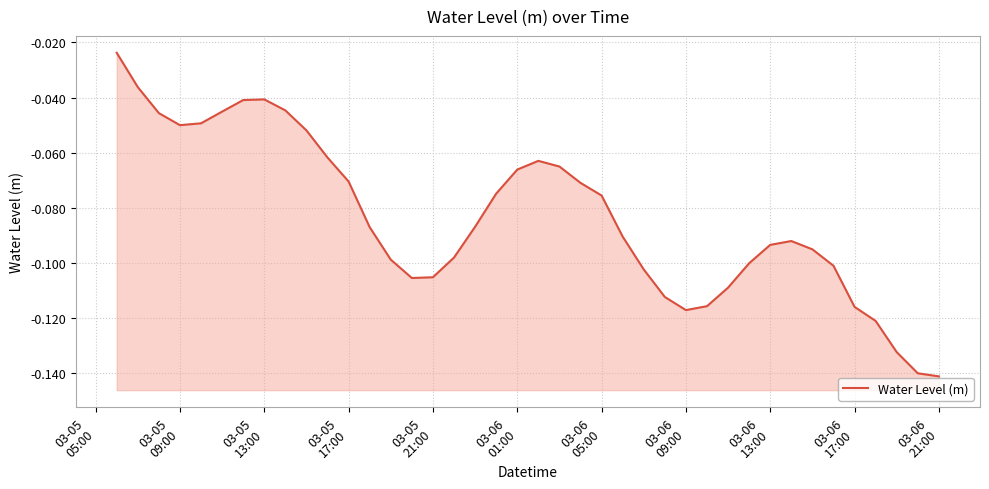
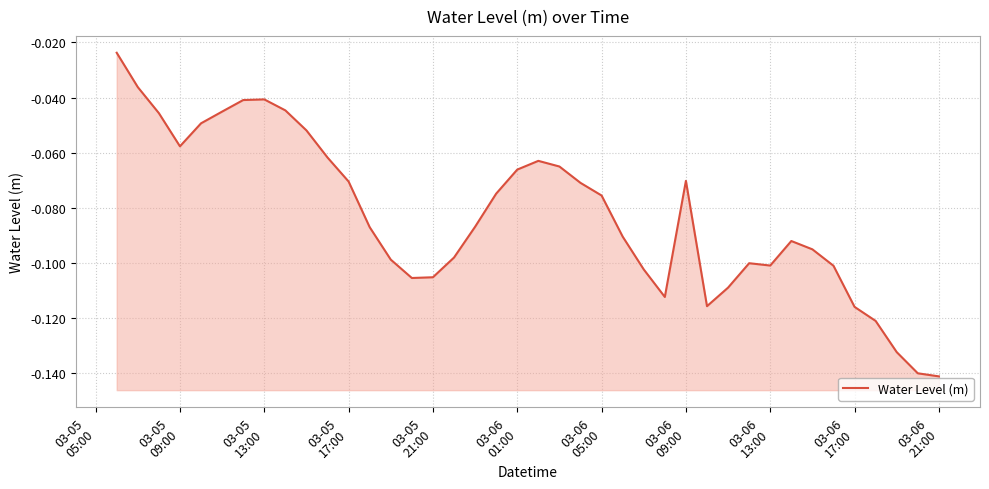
03-05 09:00: -0.050 -> -0.058
03-06 09:00: -0.117 -> -0.070
03-06 13:00: -0.093 -> -0.101
